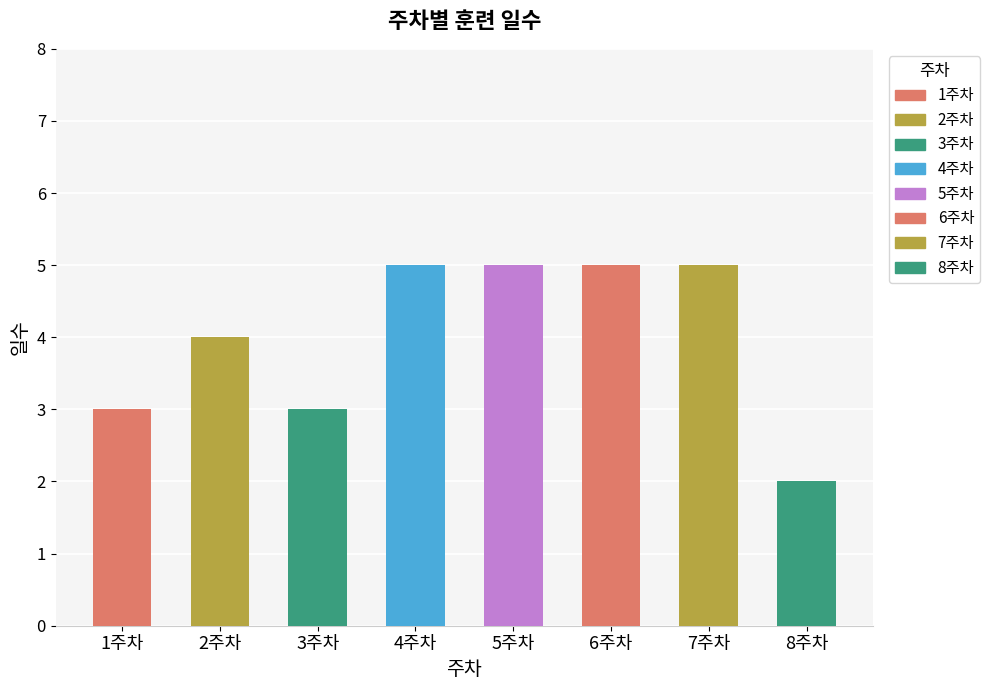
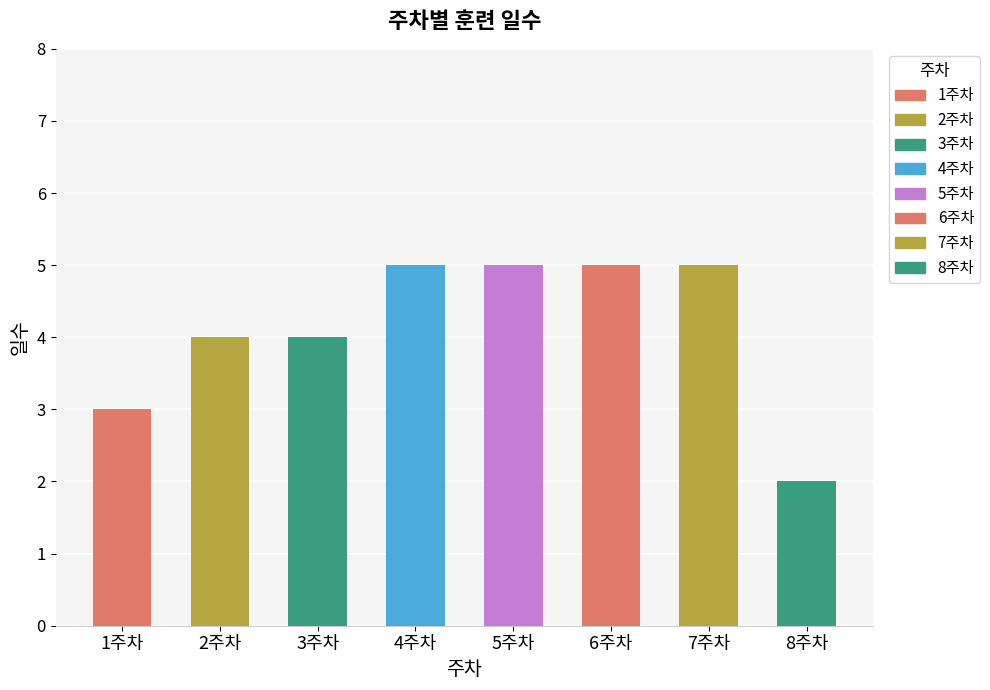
3주차: 3 -> 4
